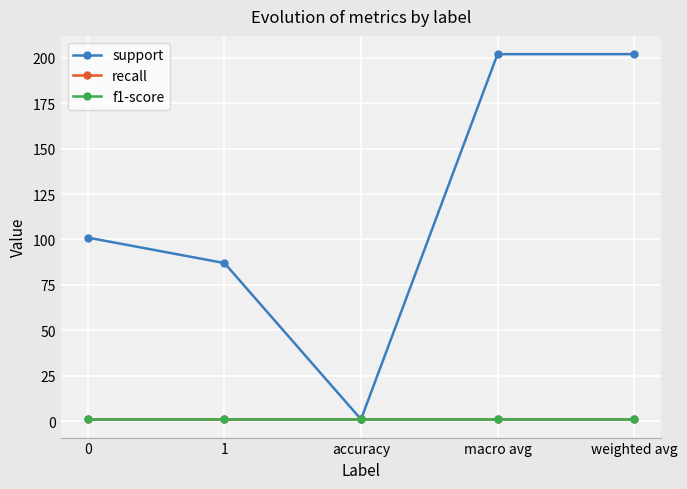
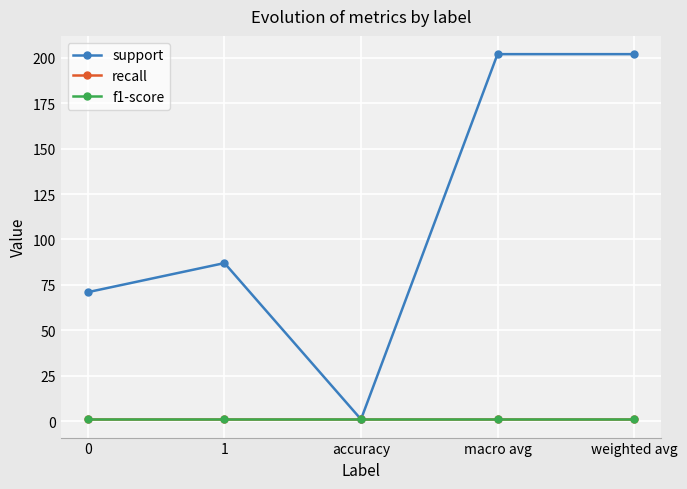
support, 0: 101 -> 71
